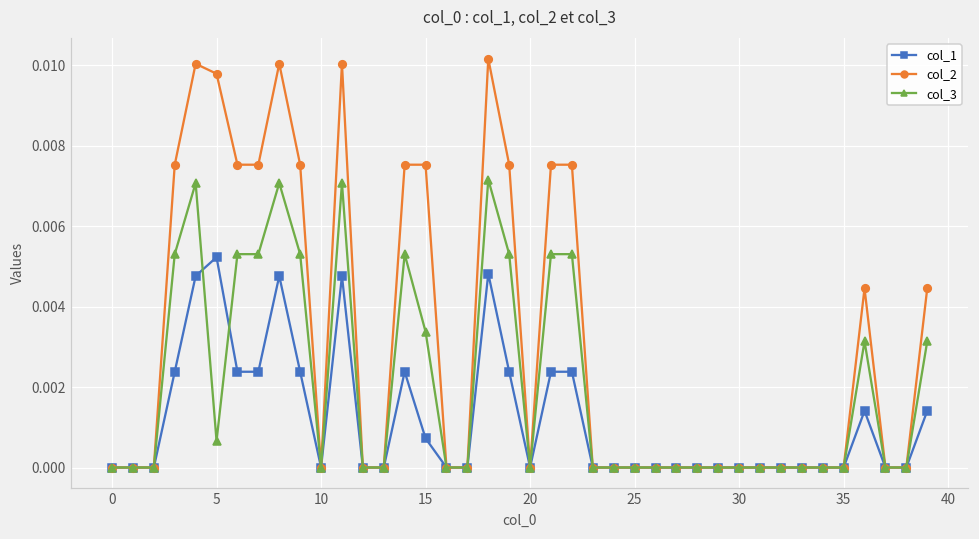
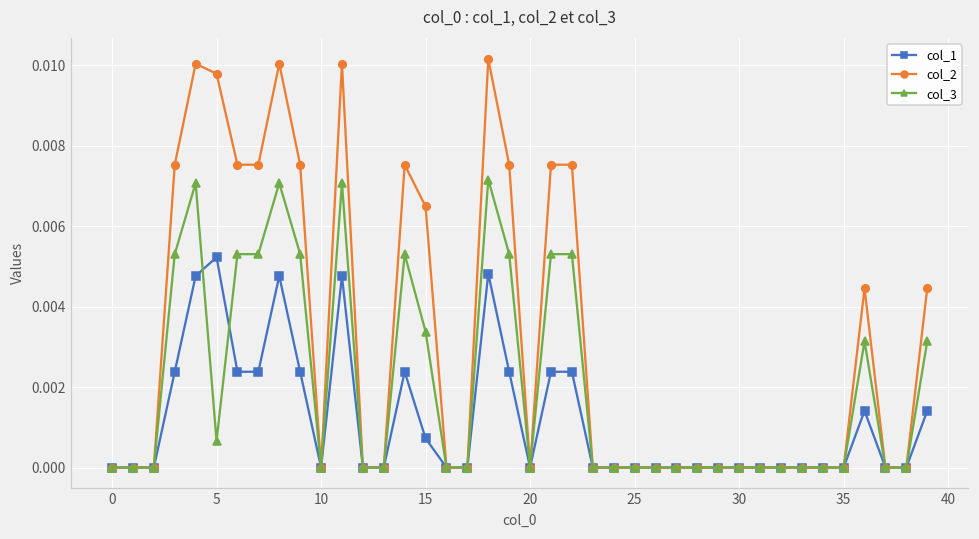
col_2, 15: 0.0075 -> 0.0065
